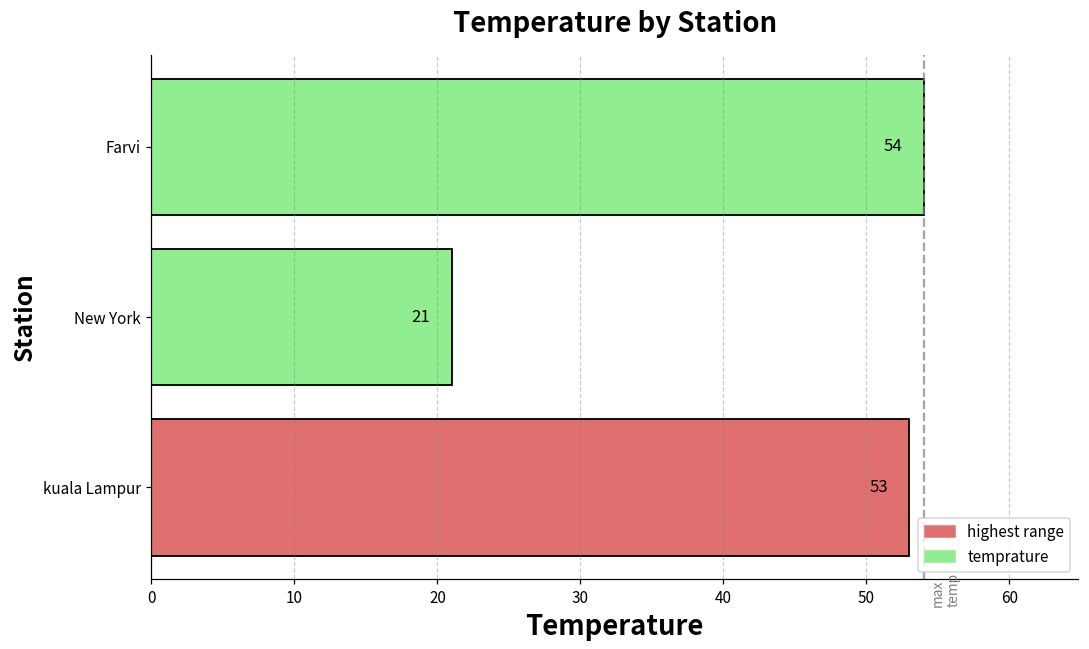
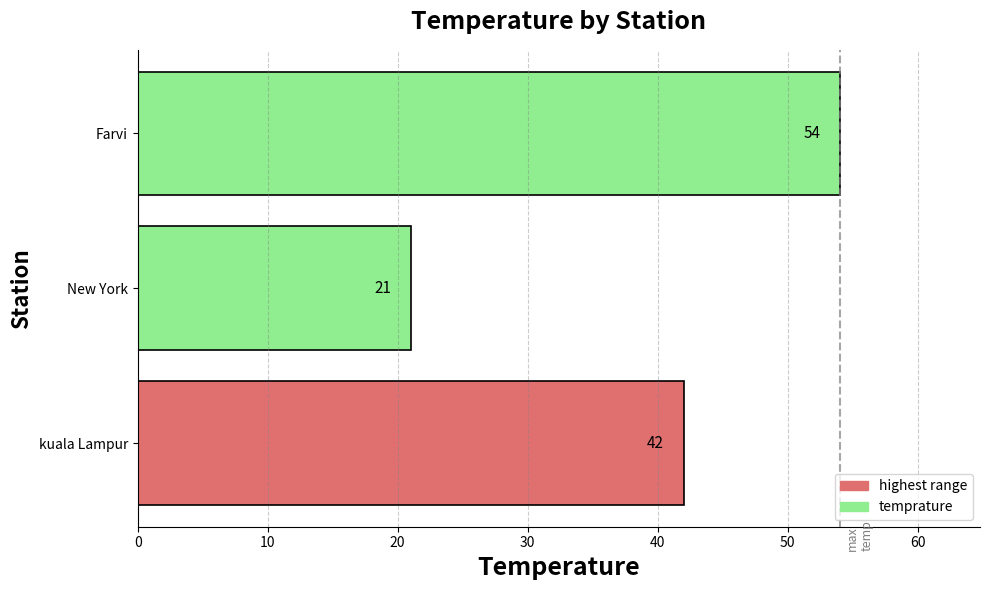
kuala Lampur: 53 -> 42
